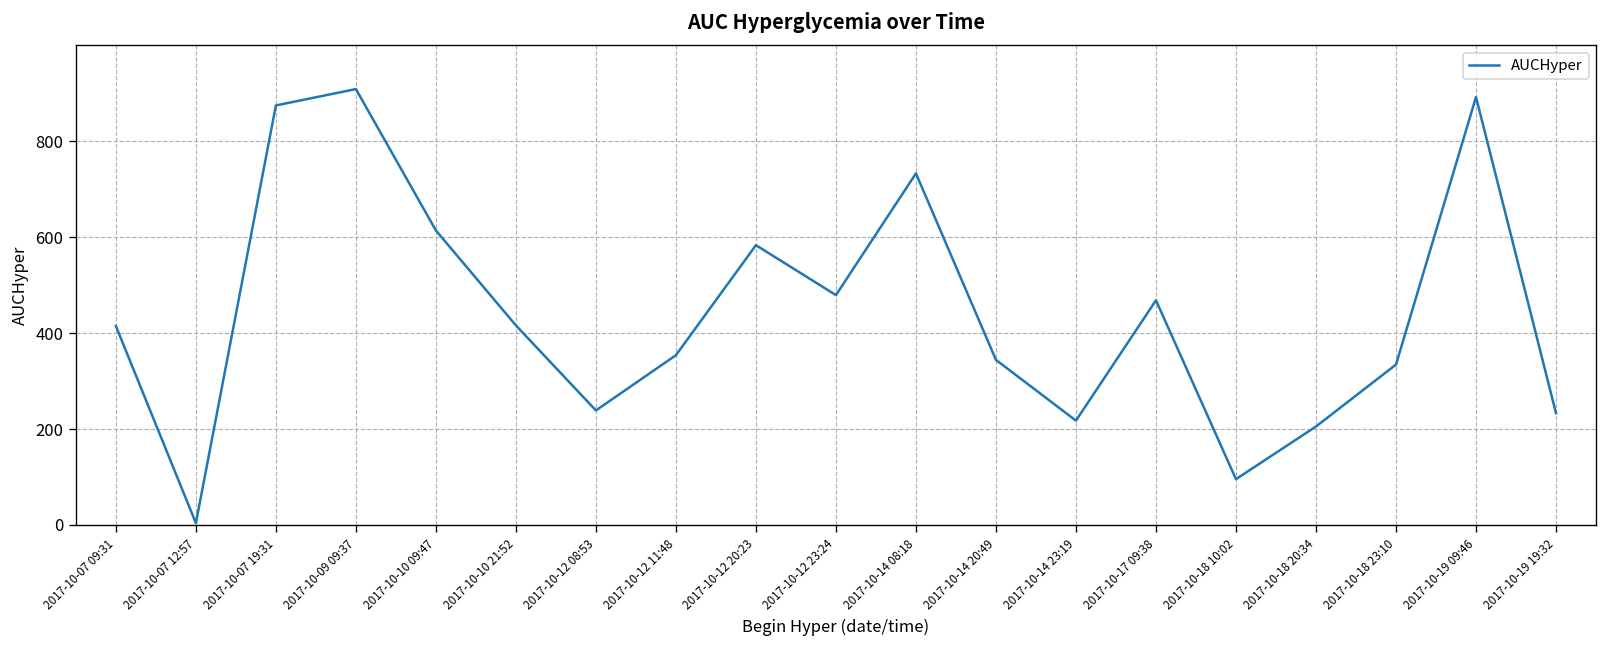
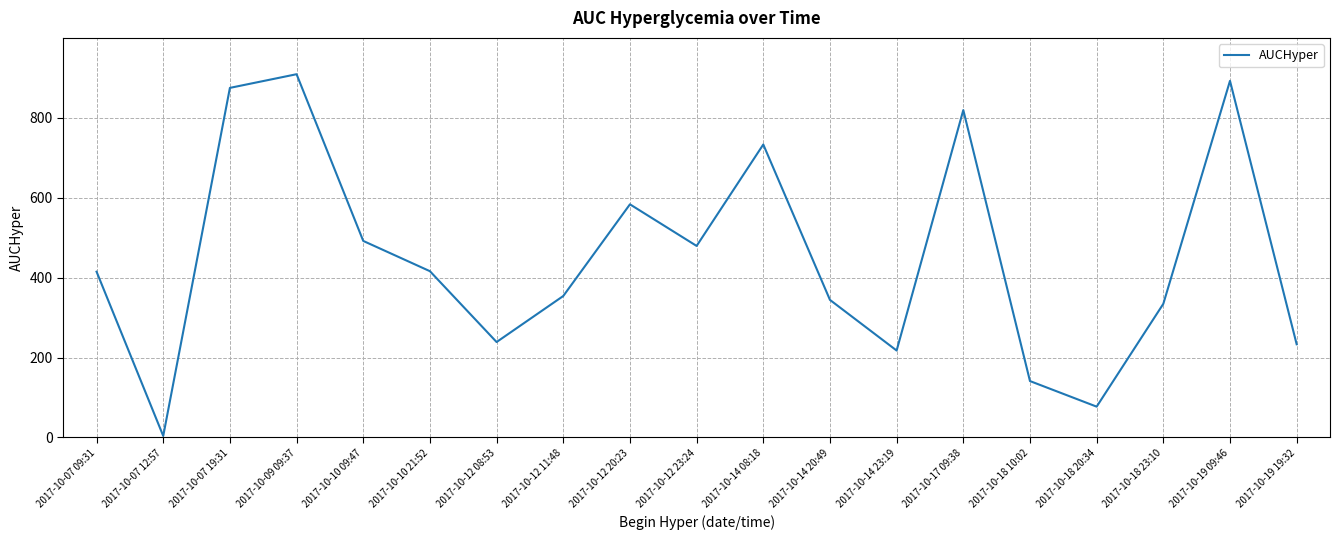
2017-10-10 09:47: 610 -> 490
2017-10-17 09:38: 470 -> 820
2017-10-18 10:02: 100 -> 140
2017-10-18 20:34: 210 -> 80
